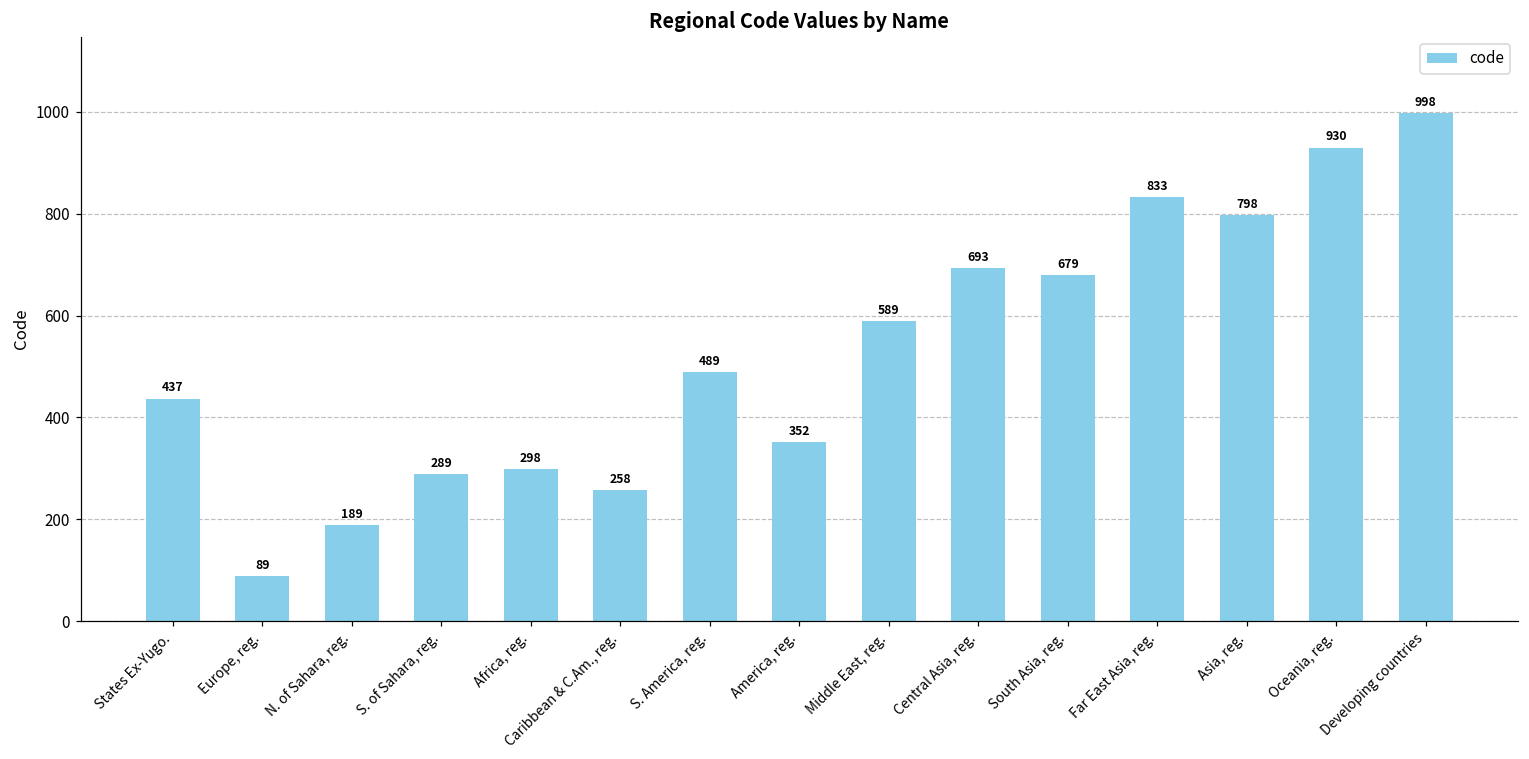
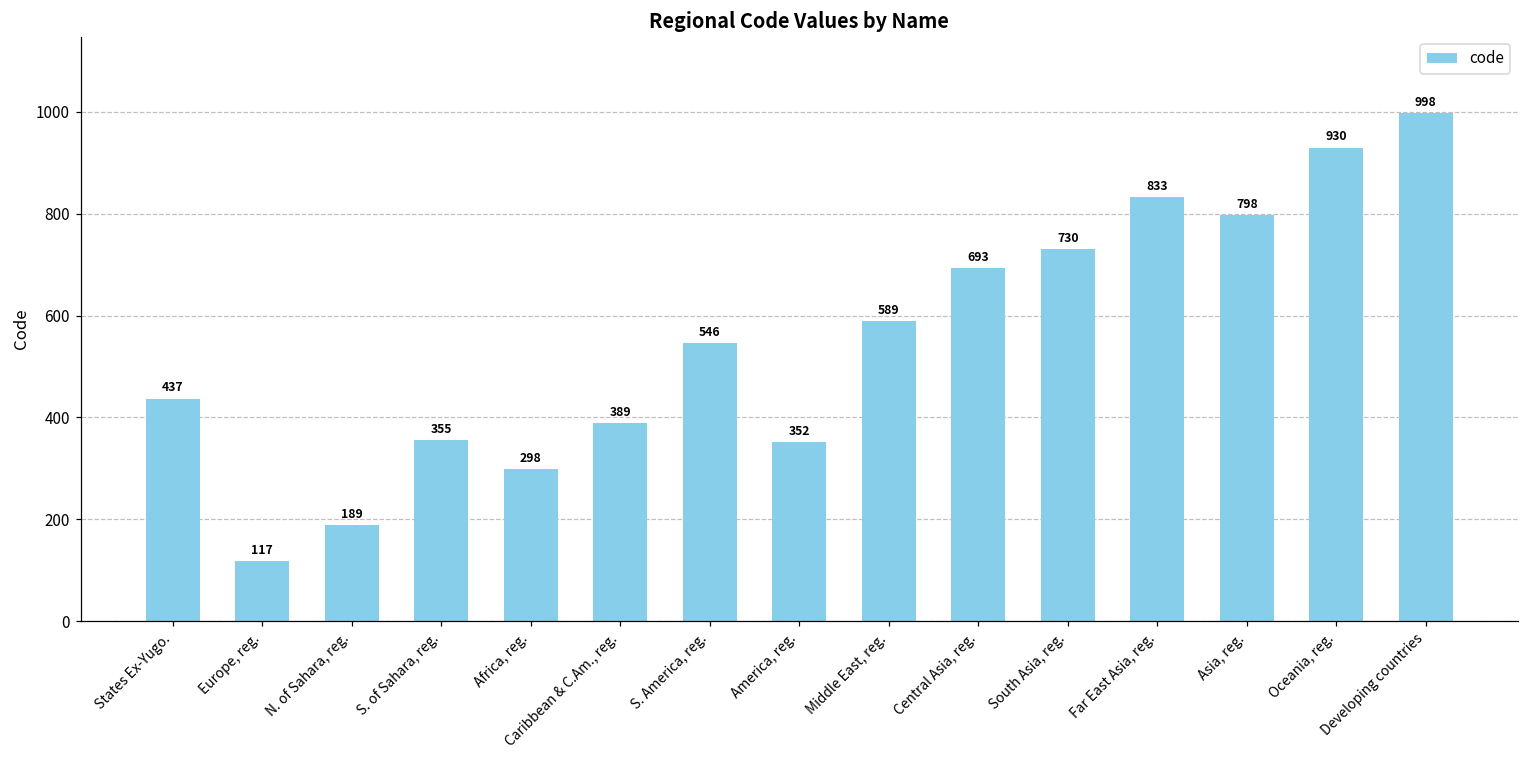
Europe, reg.: 89 -> 117
S. of Sahara, reg.: 289 -> 355
Caribbean & C.Am., reg.: 258 -> 389
S. America, reg.: 489 -> 546
South Asia, reg.: 679 -> 730
